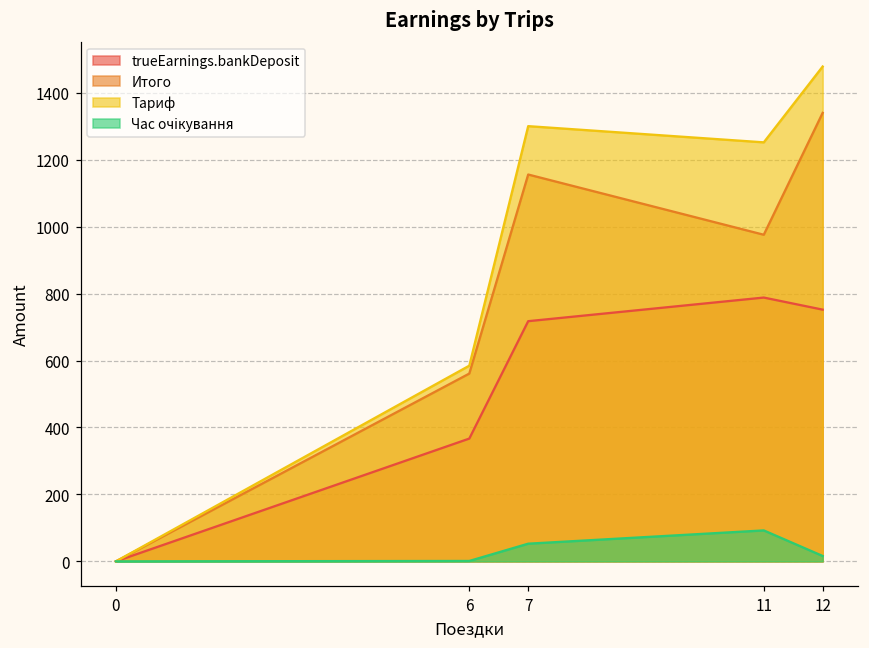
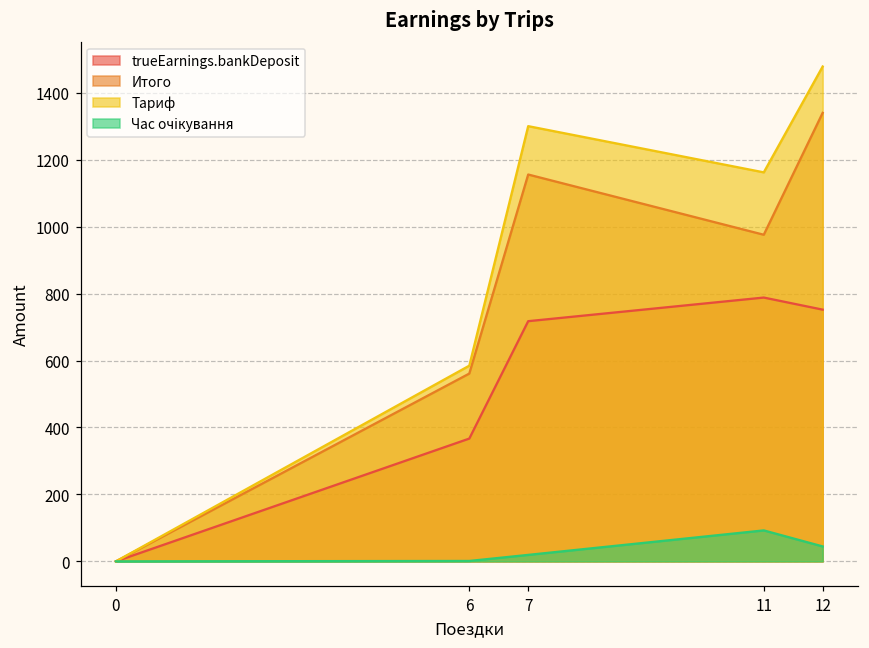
Час очікування, 7: 50 -> 20
Тариф, 11: 1250 -> 1160
Час очікування, 12: 20 -> 40
